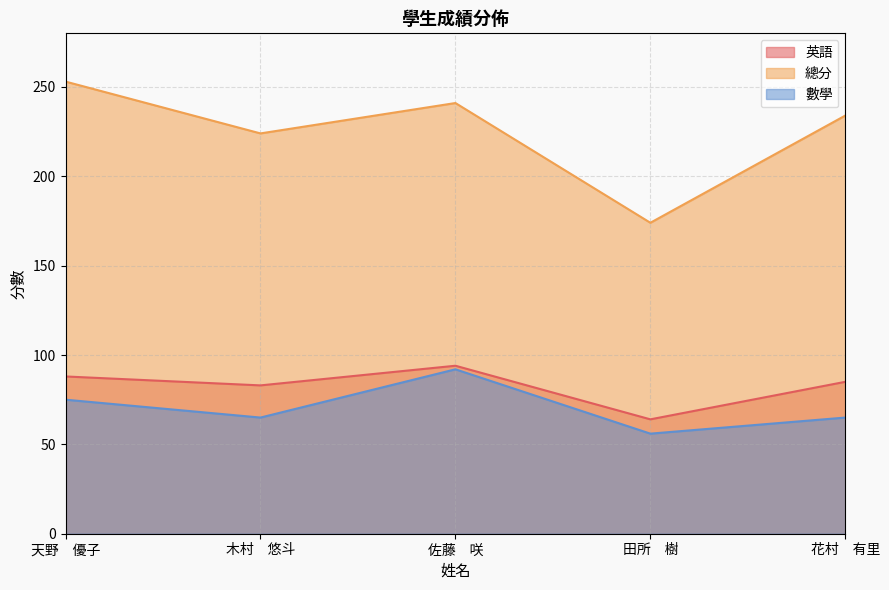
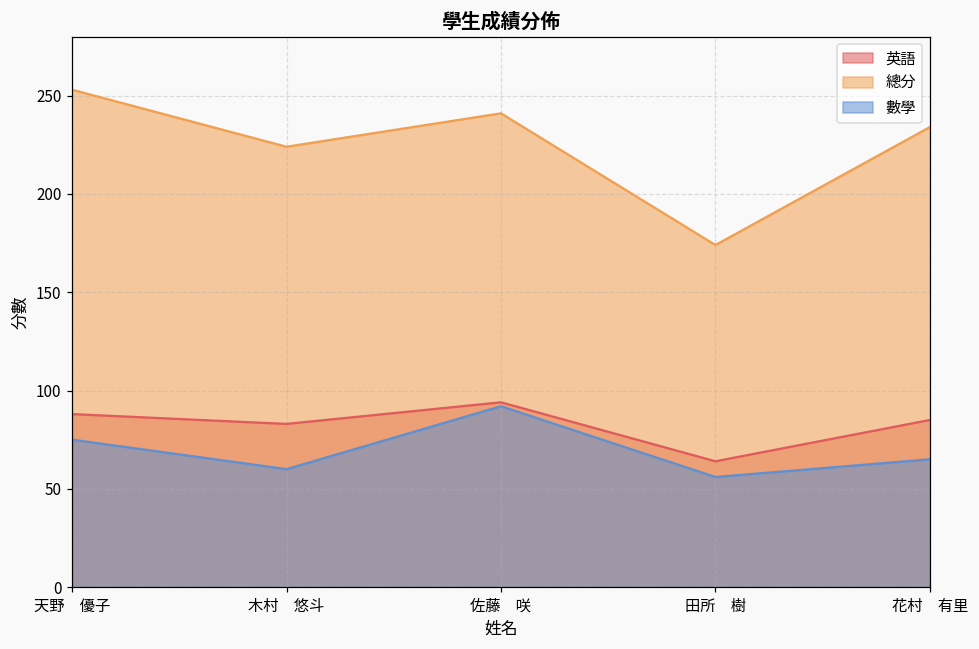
數學, 木村 悠斗: 65 -> 60
